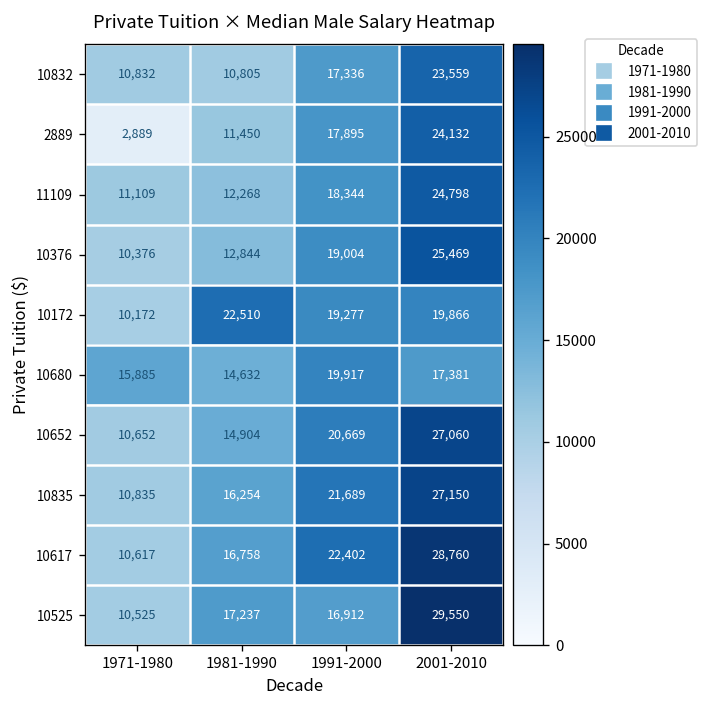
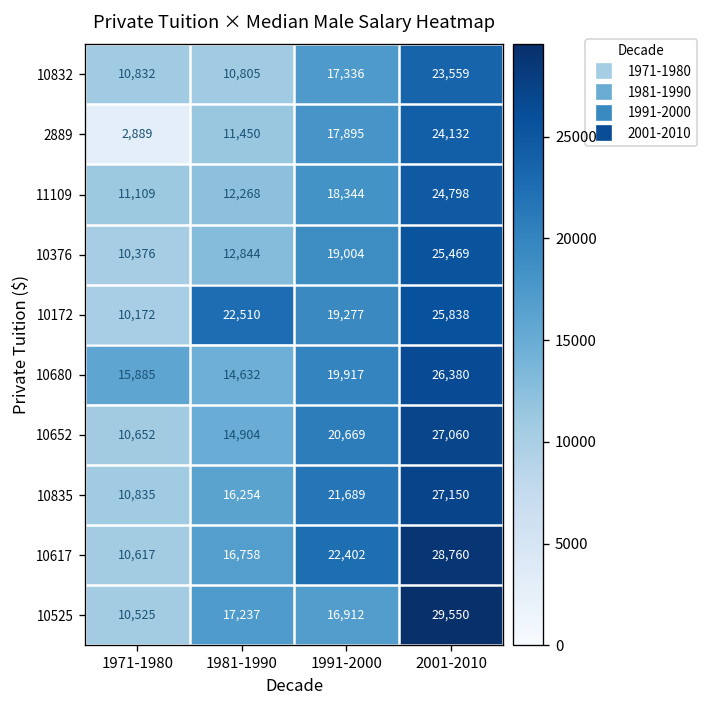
10172, 2001-2010: 19,866 -> 25,838
10680, 2001-2010: 17,381 -> 26,380
